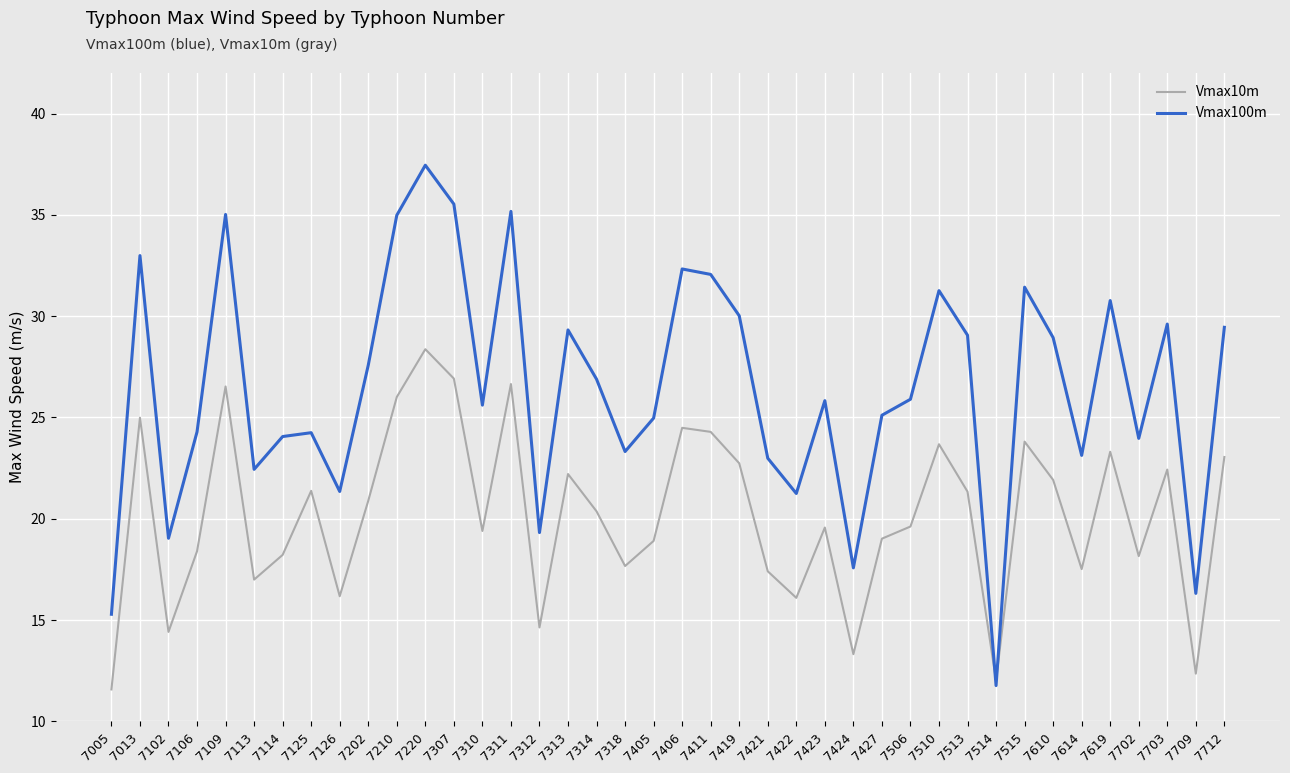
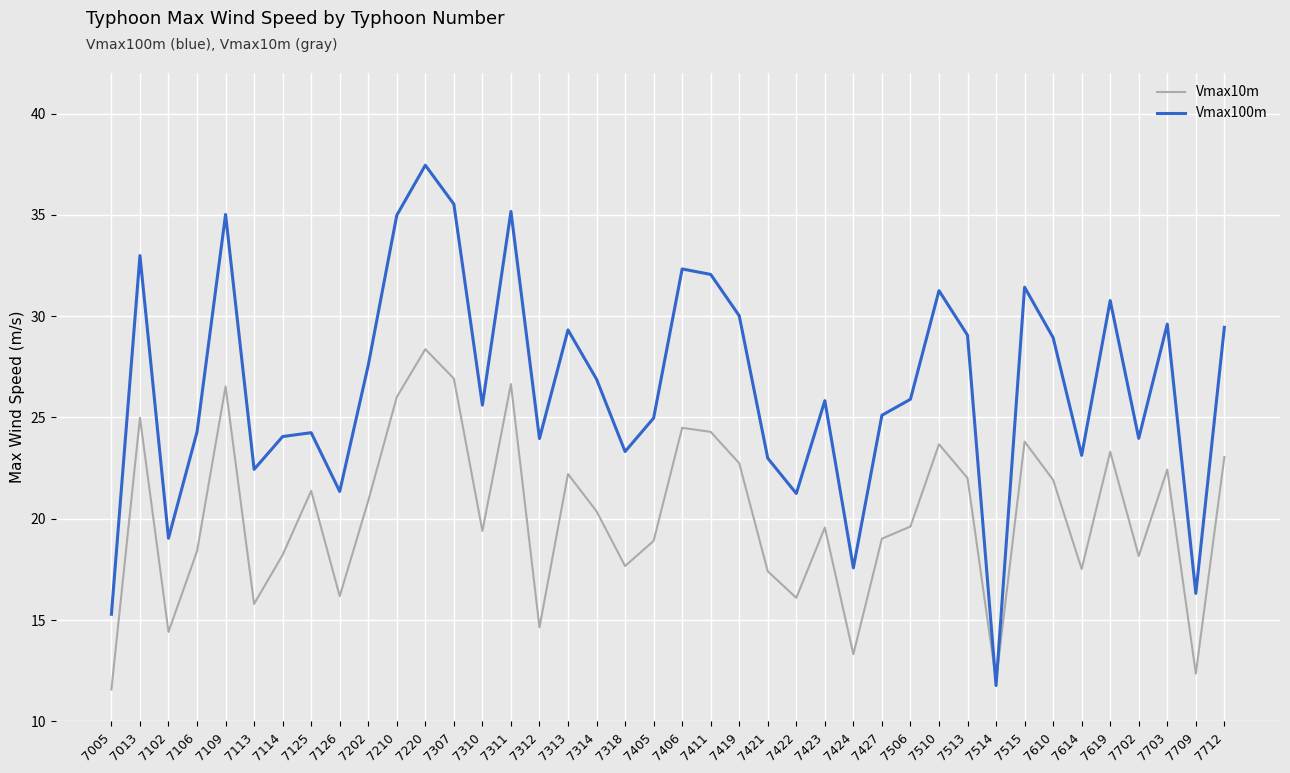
Vmax10m, 7113: 17.0 -> 15.8
Vmax100m, 7312: 19.3 -> 24.0
Vmax10m, 7513: 21.3 -> 22.0
